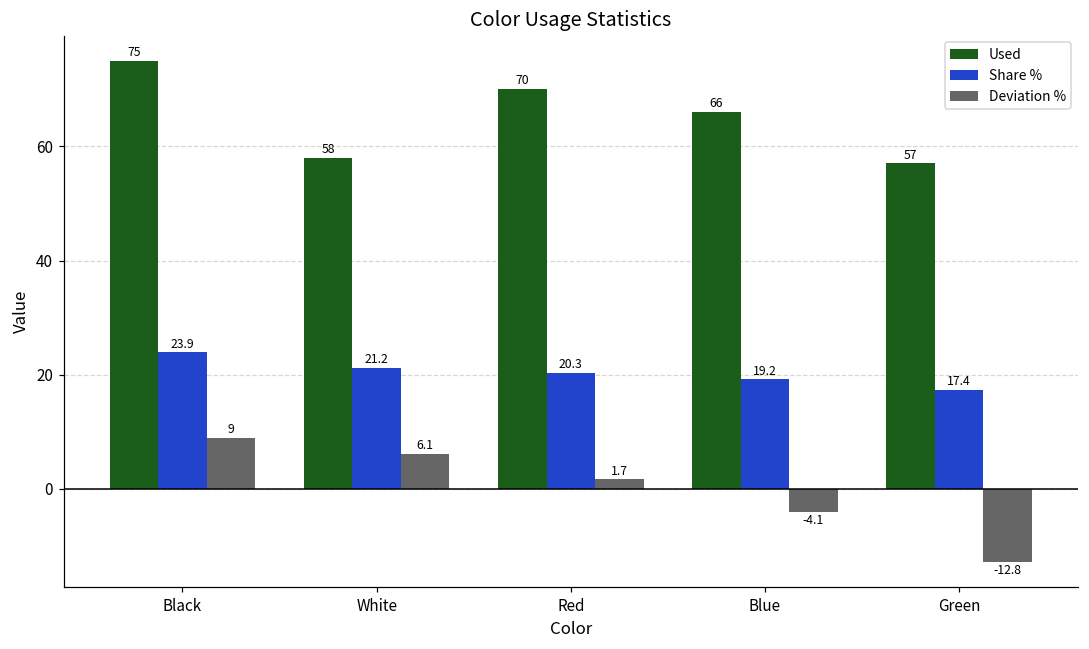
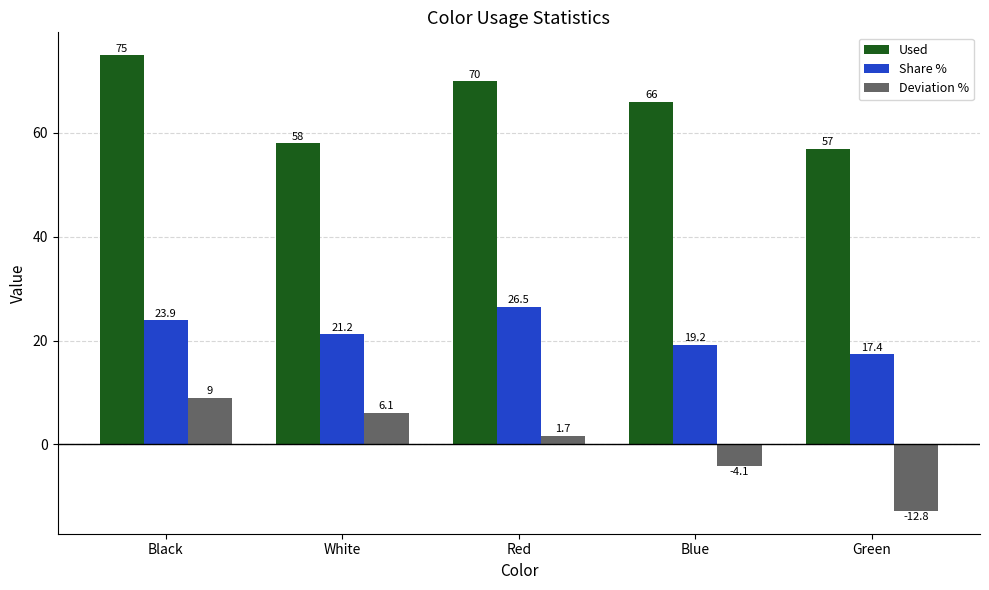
Share %, Red: 20.3 -> 26.5
